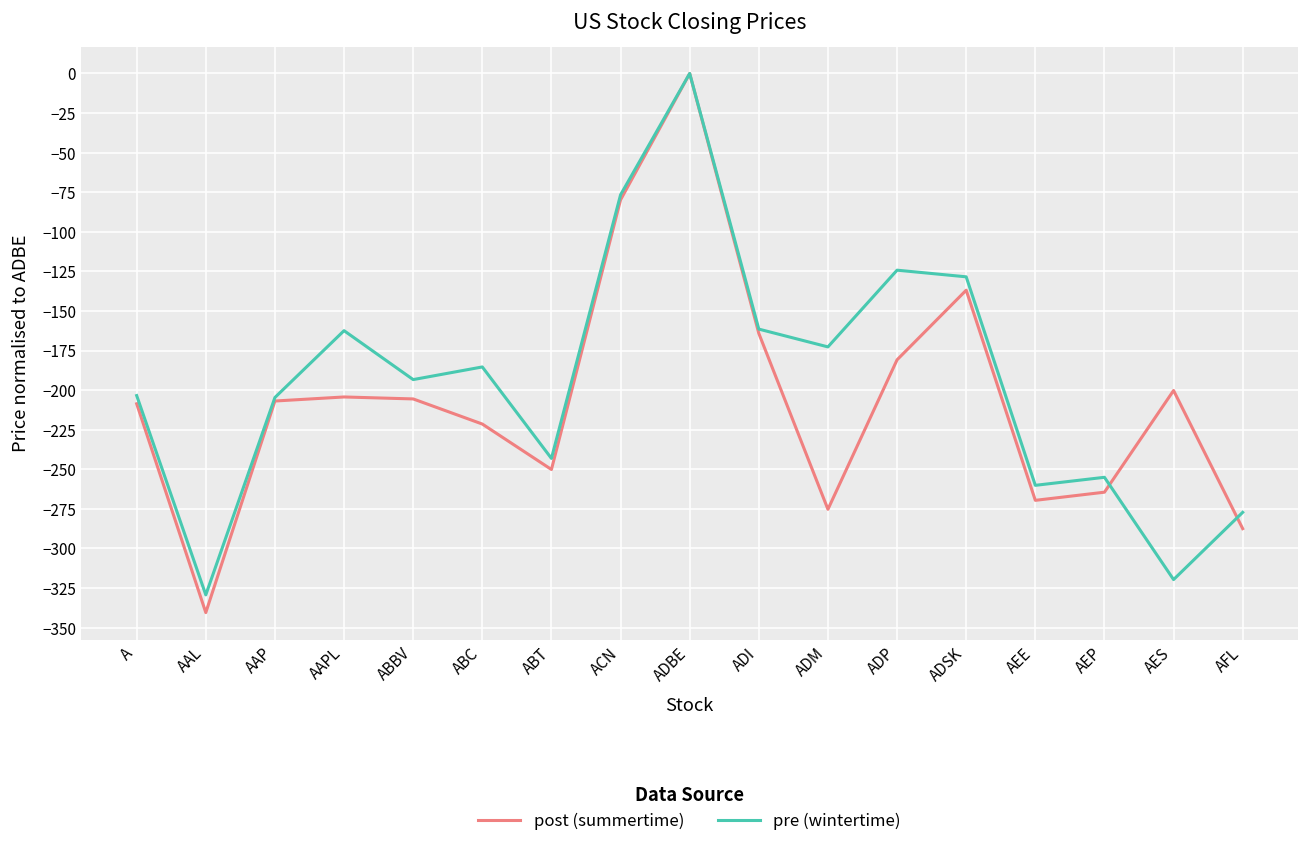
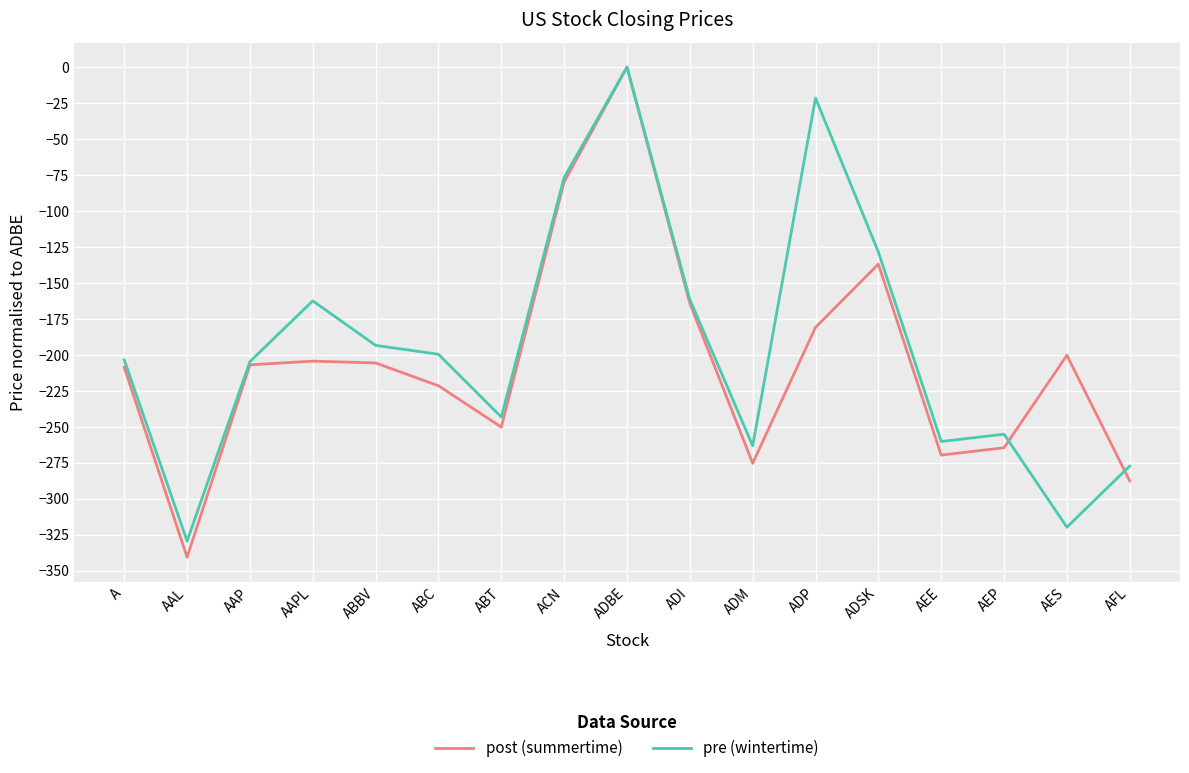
pre (wintertime), ABC: -185 -> -200
pre (wintertime), ADM: -173 -> -263
pre (wintertime), ADP: -124 -> -22
